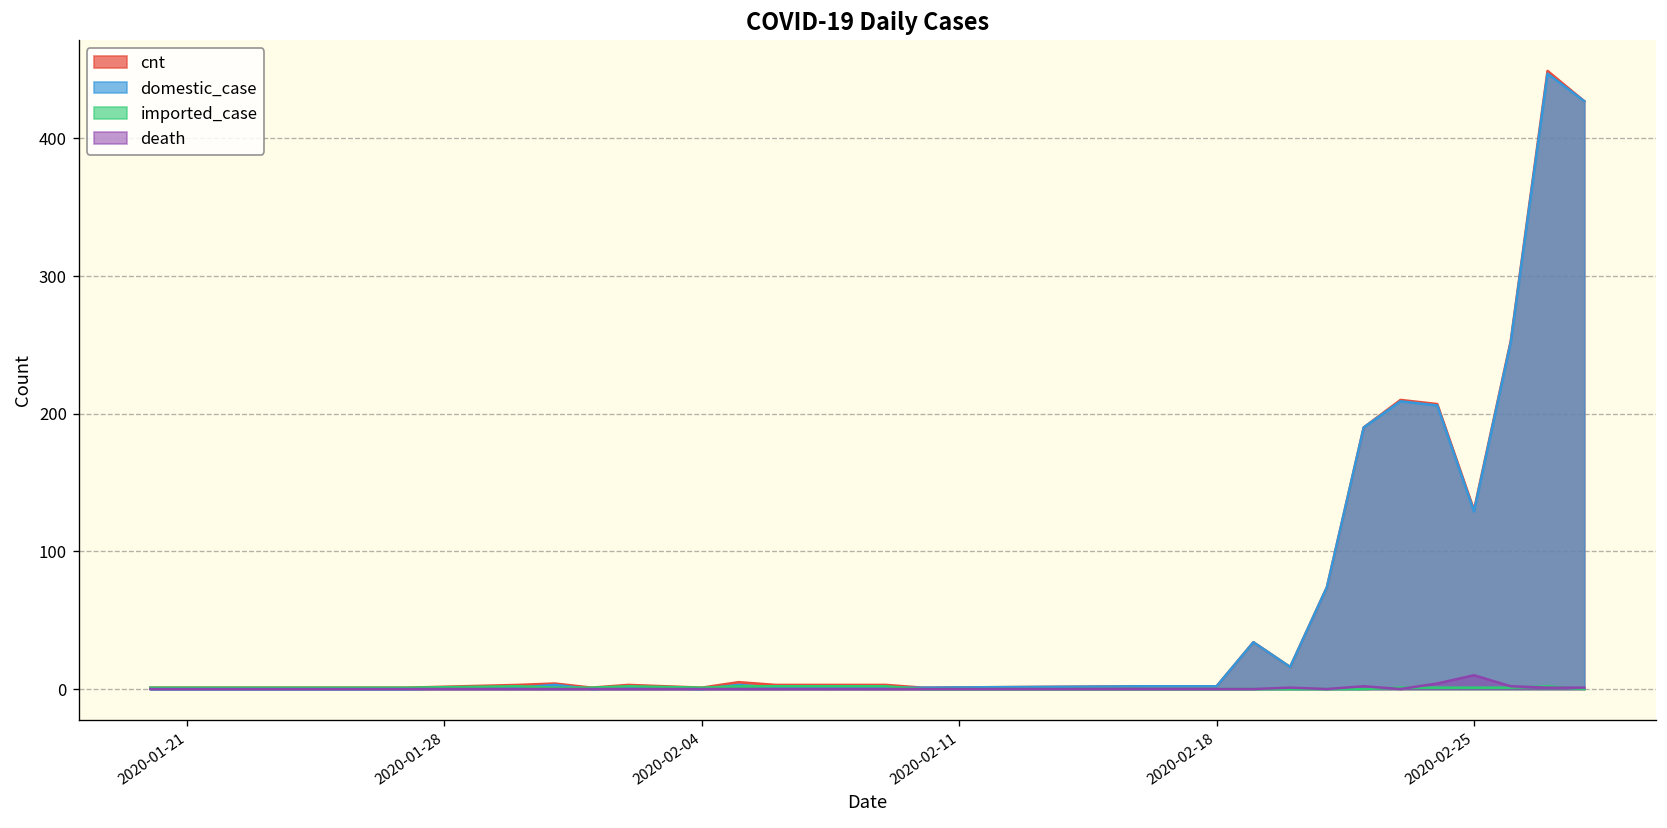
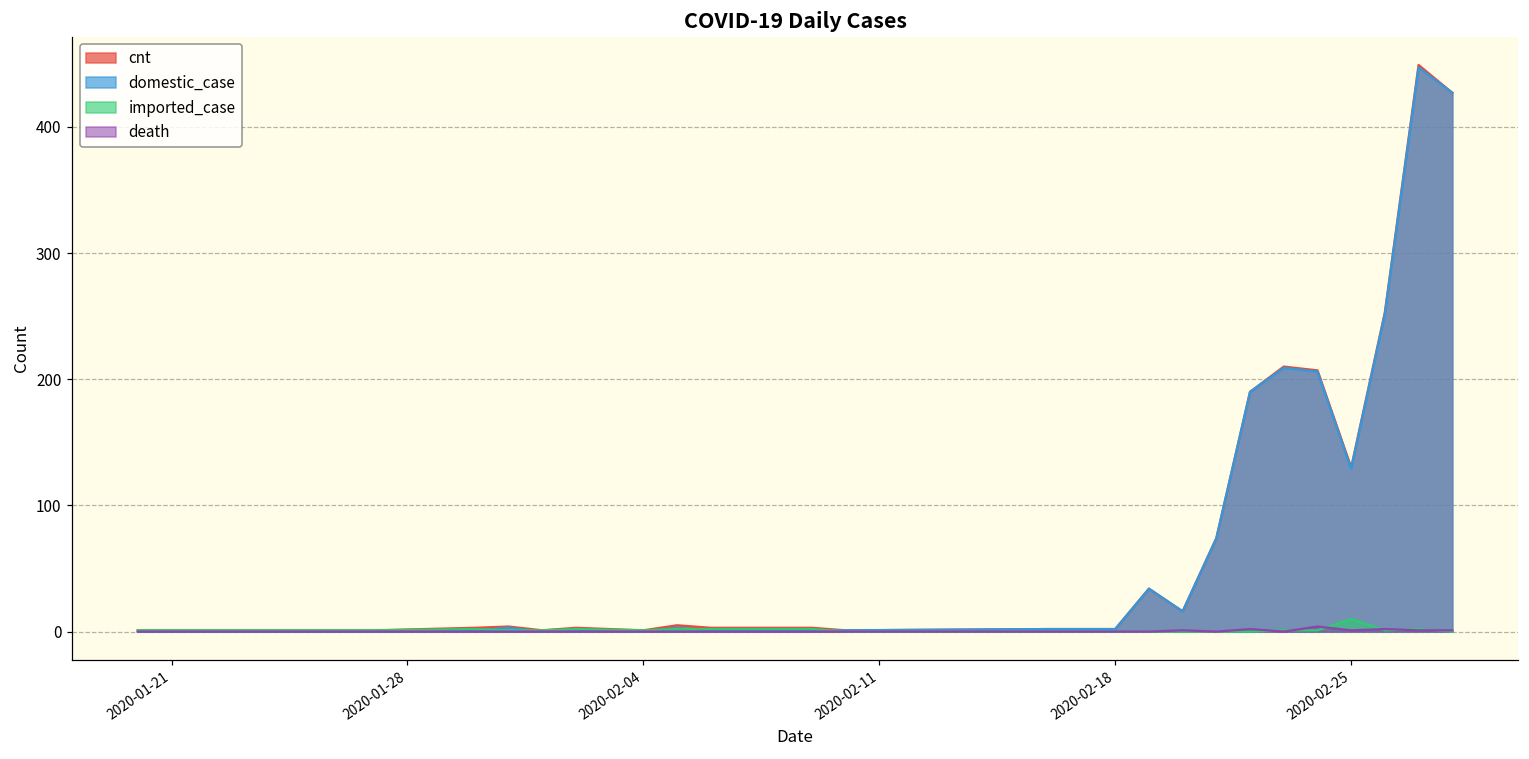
imported_case, 2020-02-25: 1 -> 10
death, 2020-02-25: 10 -> 1
